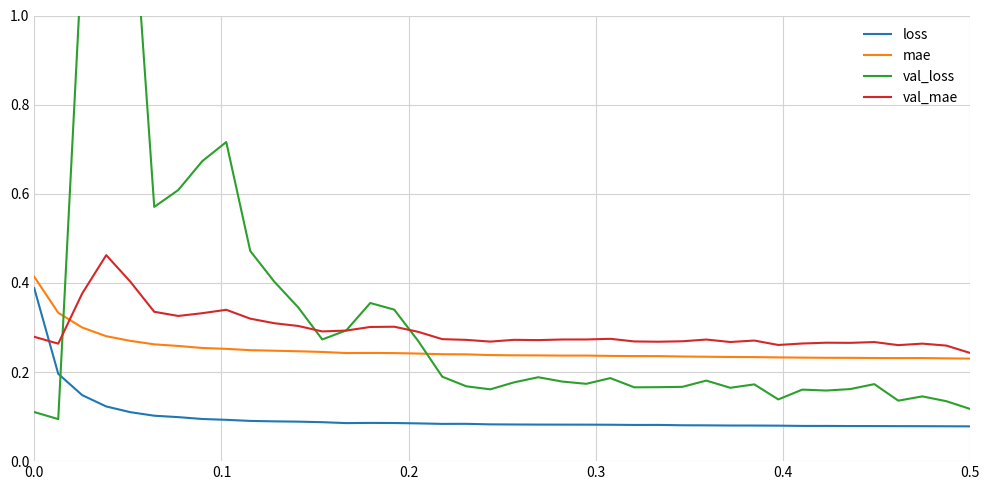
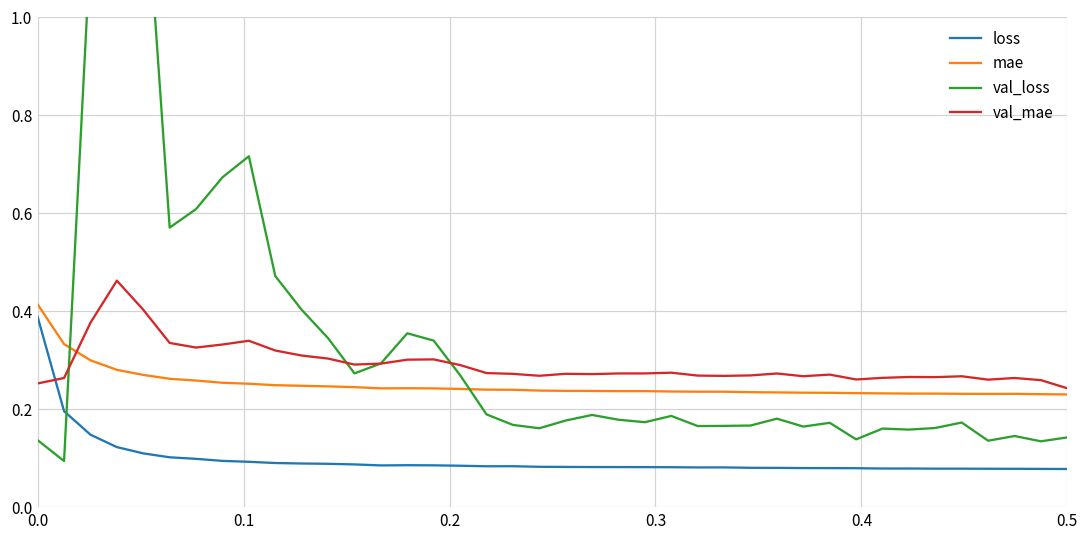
val_loss, 0.0: 0.11 -> 0.14
val_mae, 0.0: 0.28 -> 0.25
val_loss, 0.5: 0.12 -> 0.14
